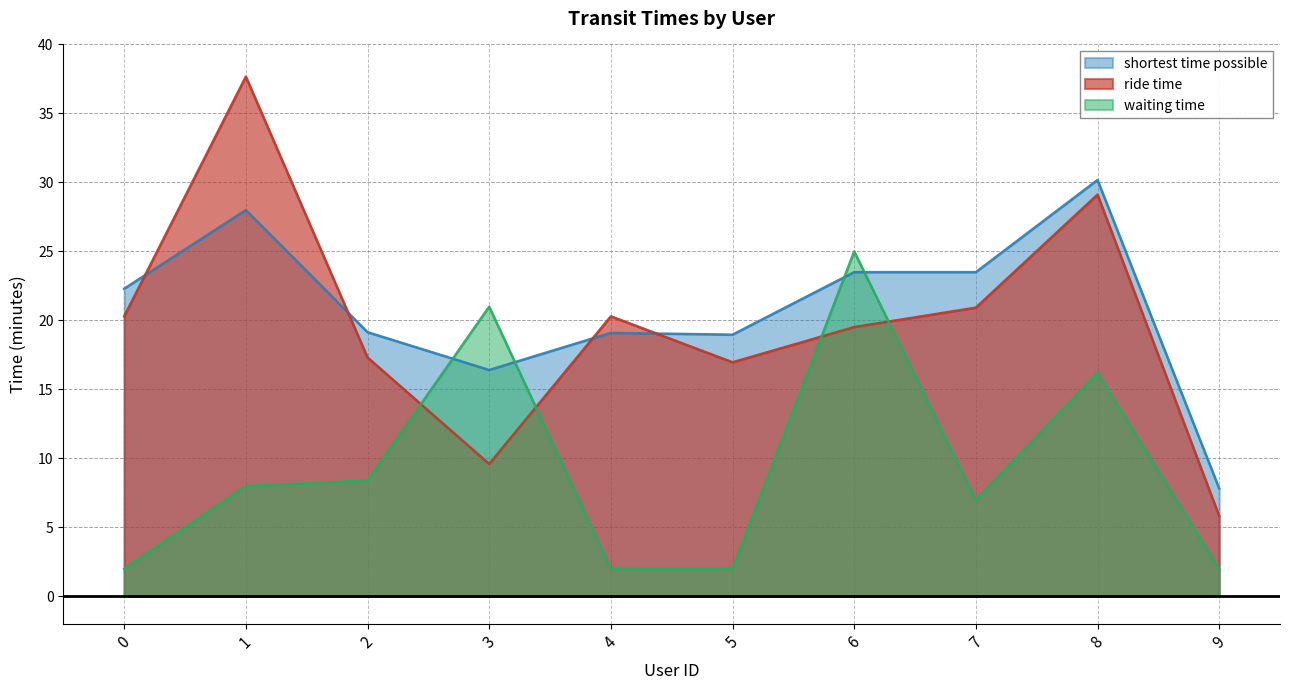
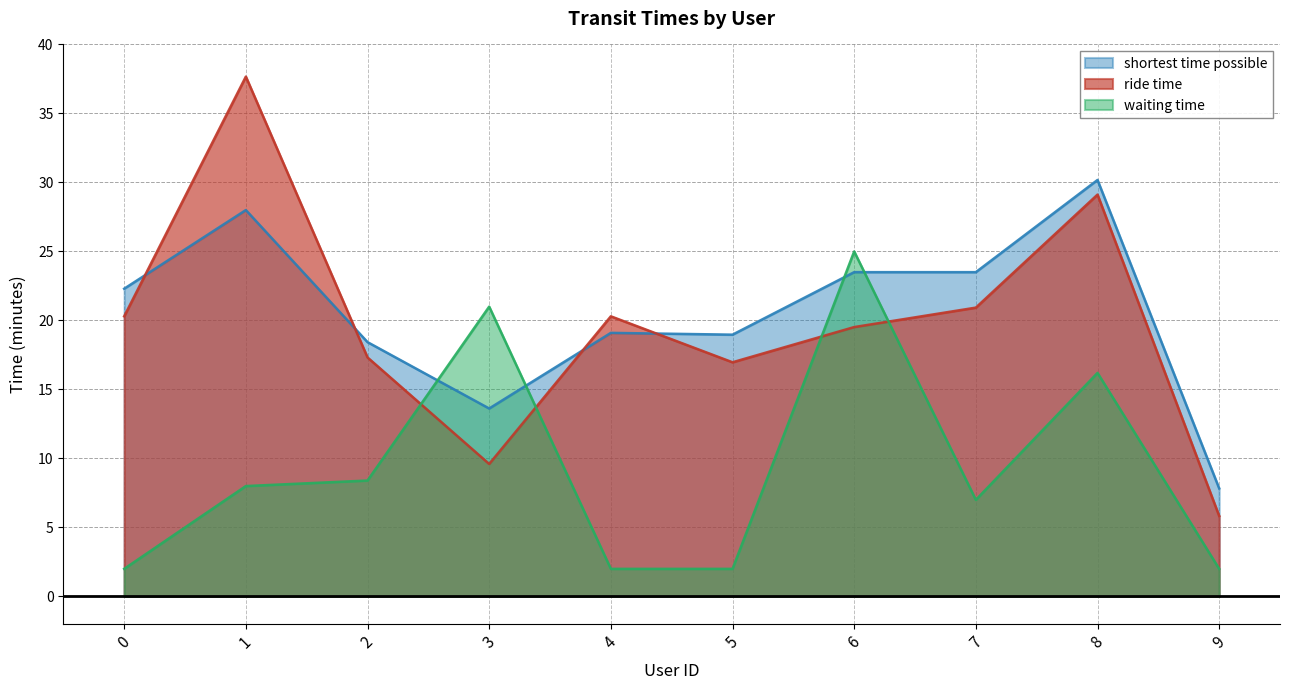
shortest time possible, 2: 19.2 -> 18.4
shortest time possible, 3: 16.4 -> 13.6
